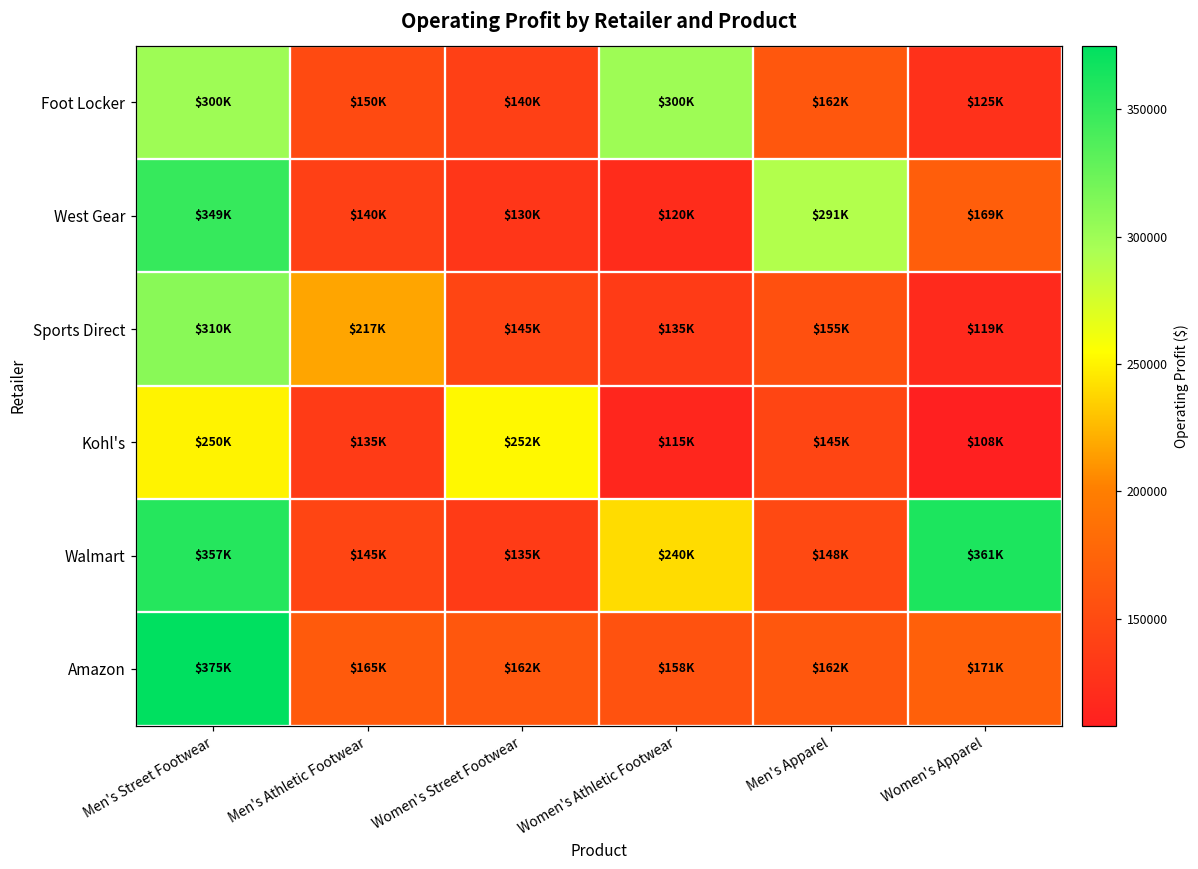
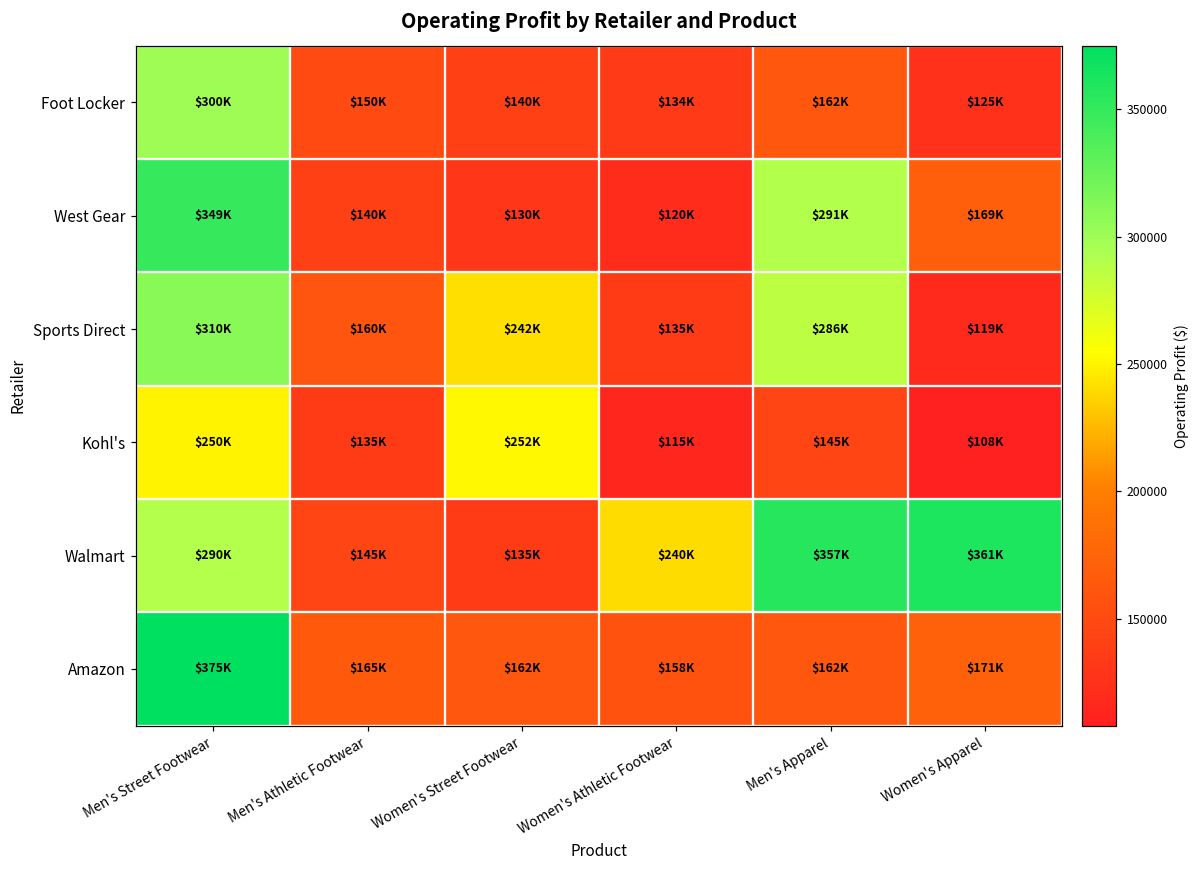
Foot Locker, Women's Athletic Footwear: $300K -> $134K
Sports Direct, Men's Athletic Footwear: $217K -> $160K
Sports Direct, Women's Street Footwear: $145K -> $242K
Sports Direct, Men's Apparel: $155K -> $286K
Walmart, Men's Street Footwear: $357K -> $290K
Walmart, Men's Apparel: $148K -> $357K
